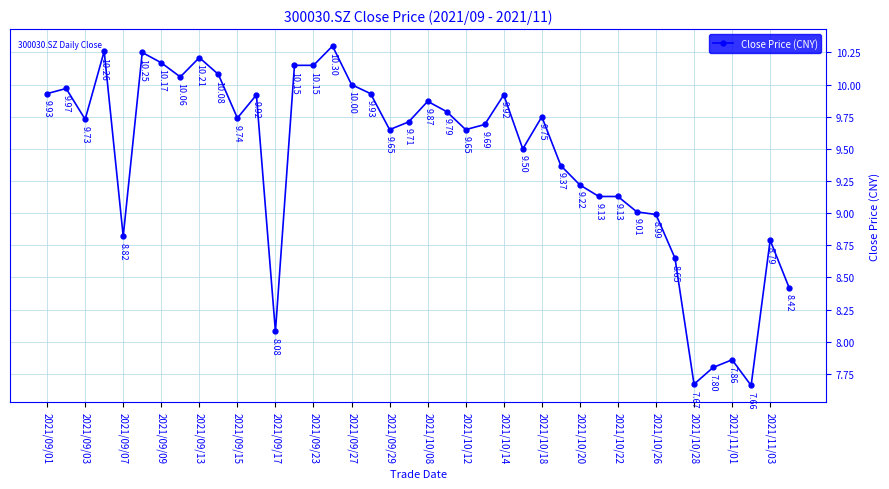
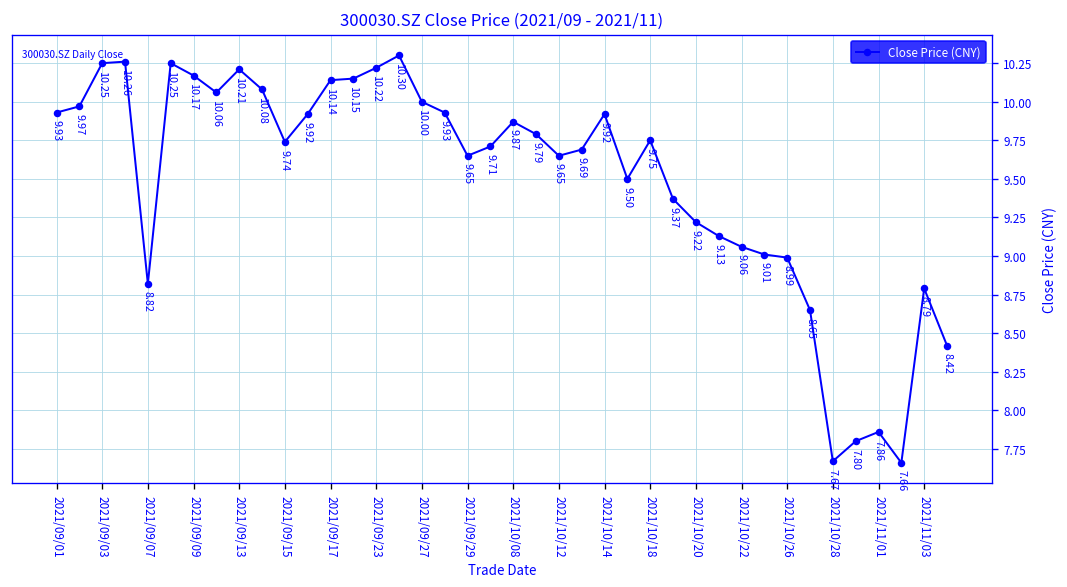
2021/09/03: 9.73 -> 10.25
2021/09/17: 8.08 -> 10.14
2021/09/23: 10.15 -> 10.22
2021/10/22: 9.13 -> 9.06
